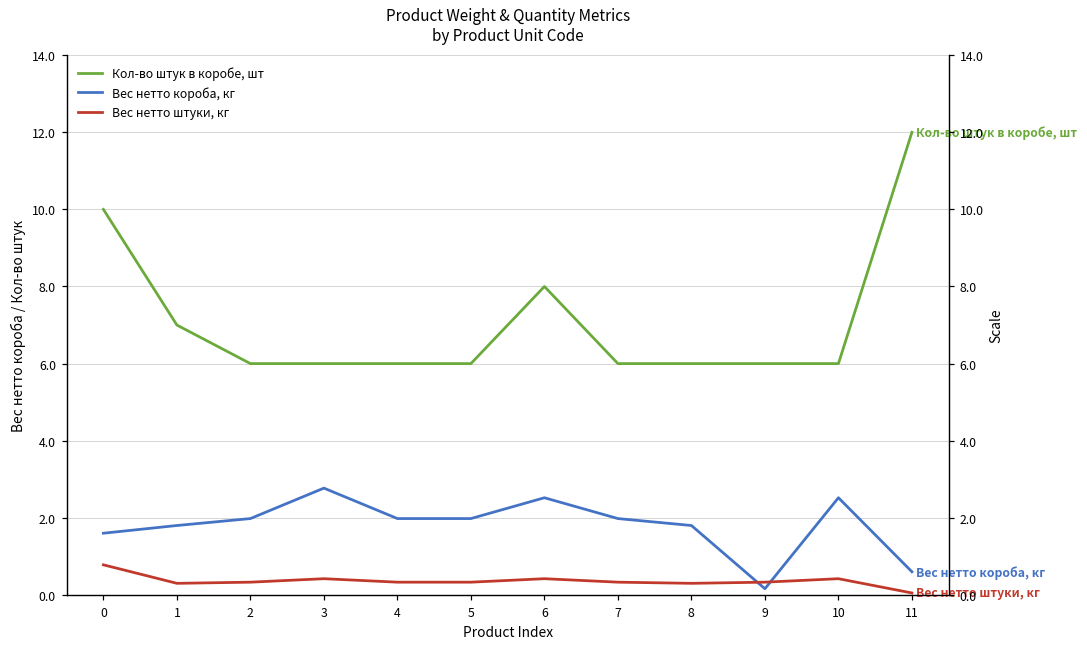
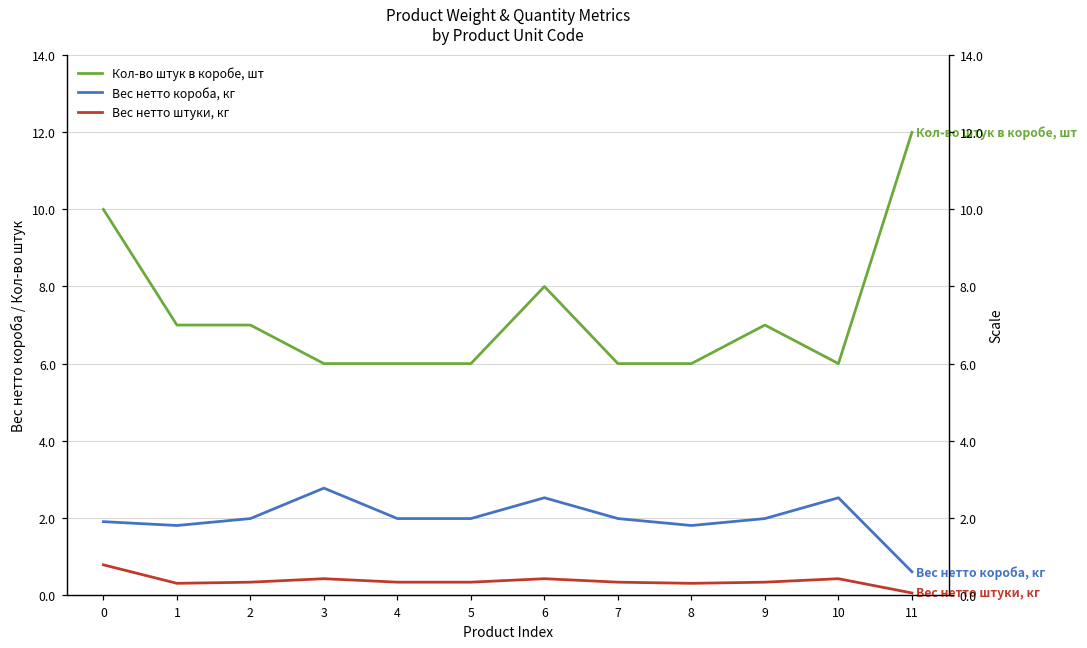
Вес нетто короба, кг, 0: 1.6 -> 1.9
Кол-во штук в коробе, шт, 2: 6 -> 7
Кол-во штук в коробе, шт, 9: 6 -> 7
Вес нетто короба, кг, 9: 0.2 -> 2.0
